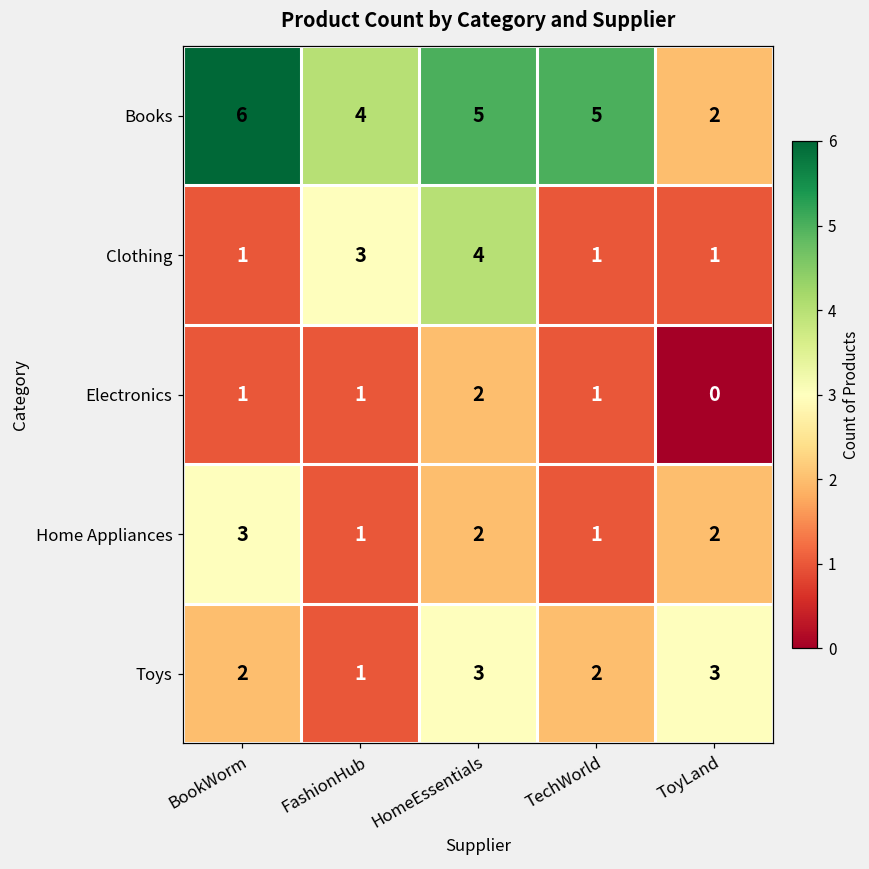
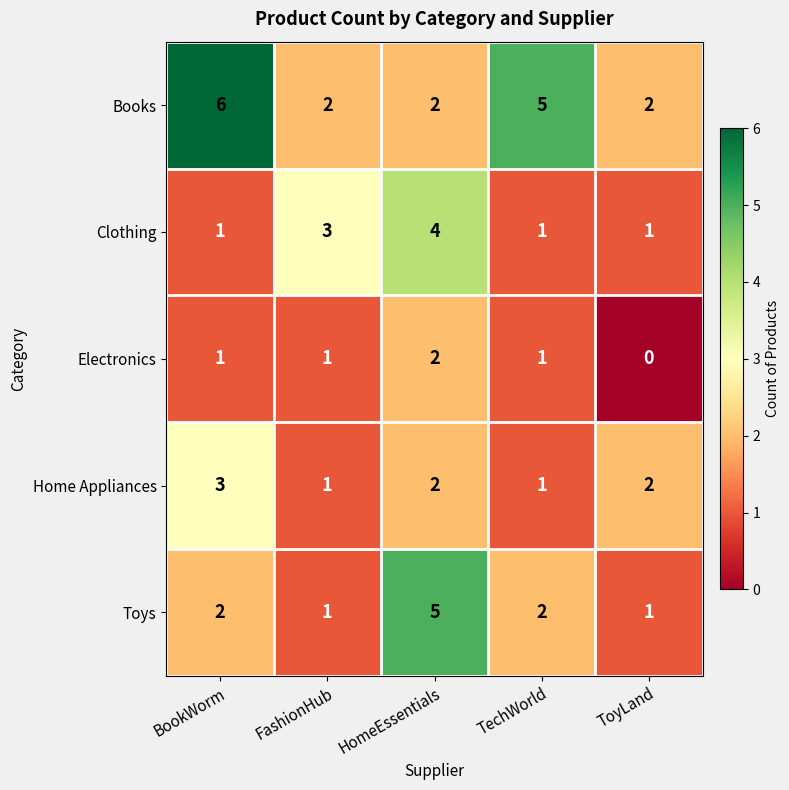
Books, FashionHub: 4 -> 2
Books, HomeEssentials: 5 -> 2
Toys, HomeEssentials: 3 -> 5
Toys, ToyLand: 3 -> 1
